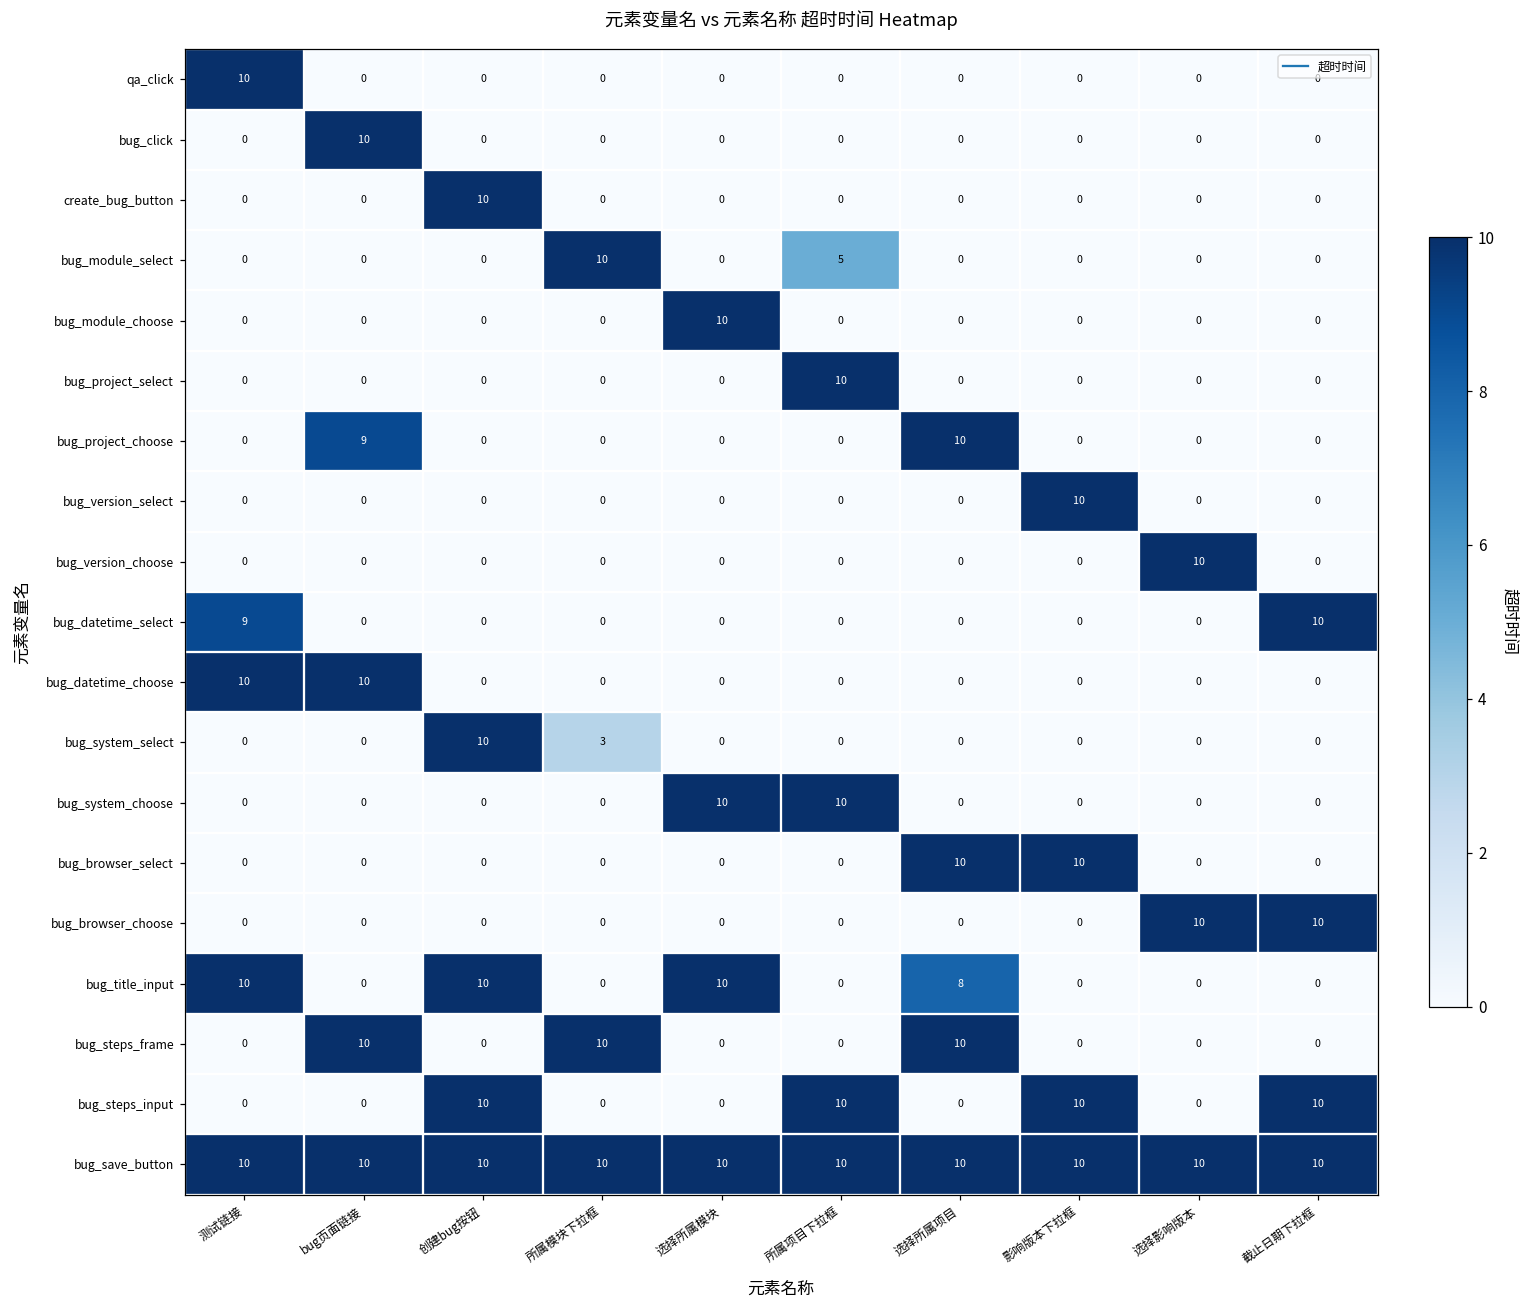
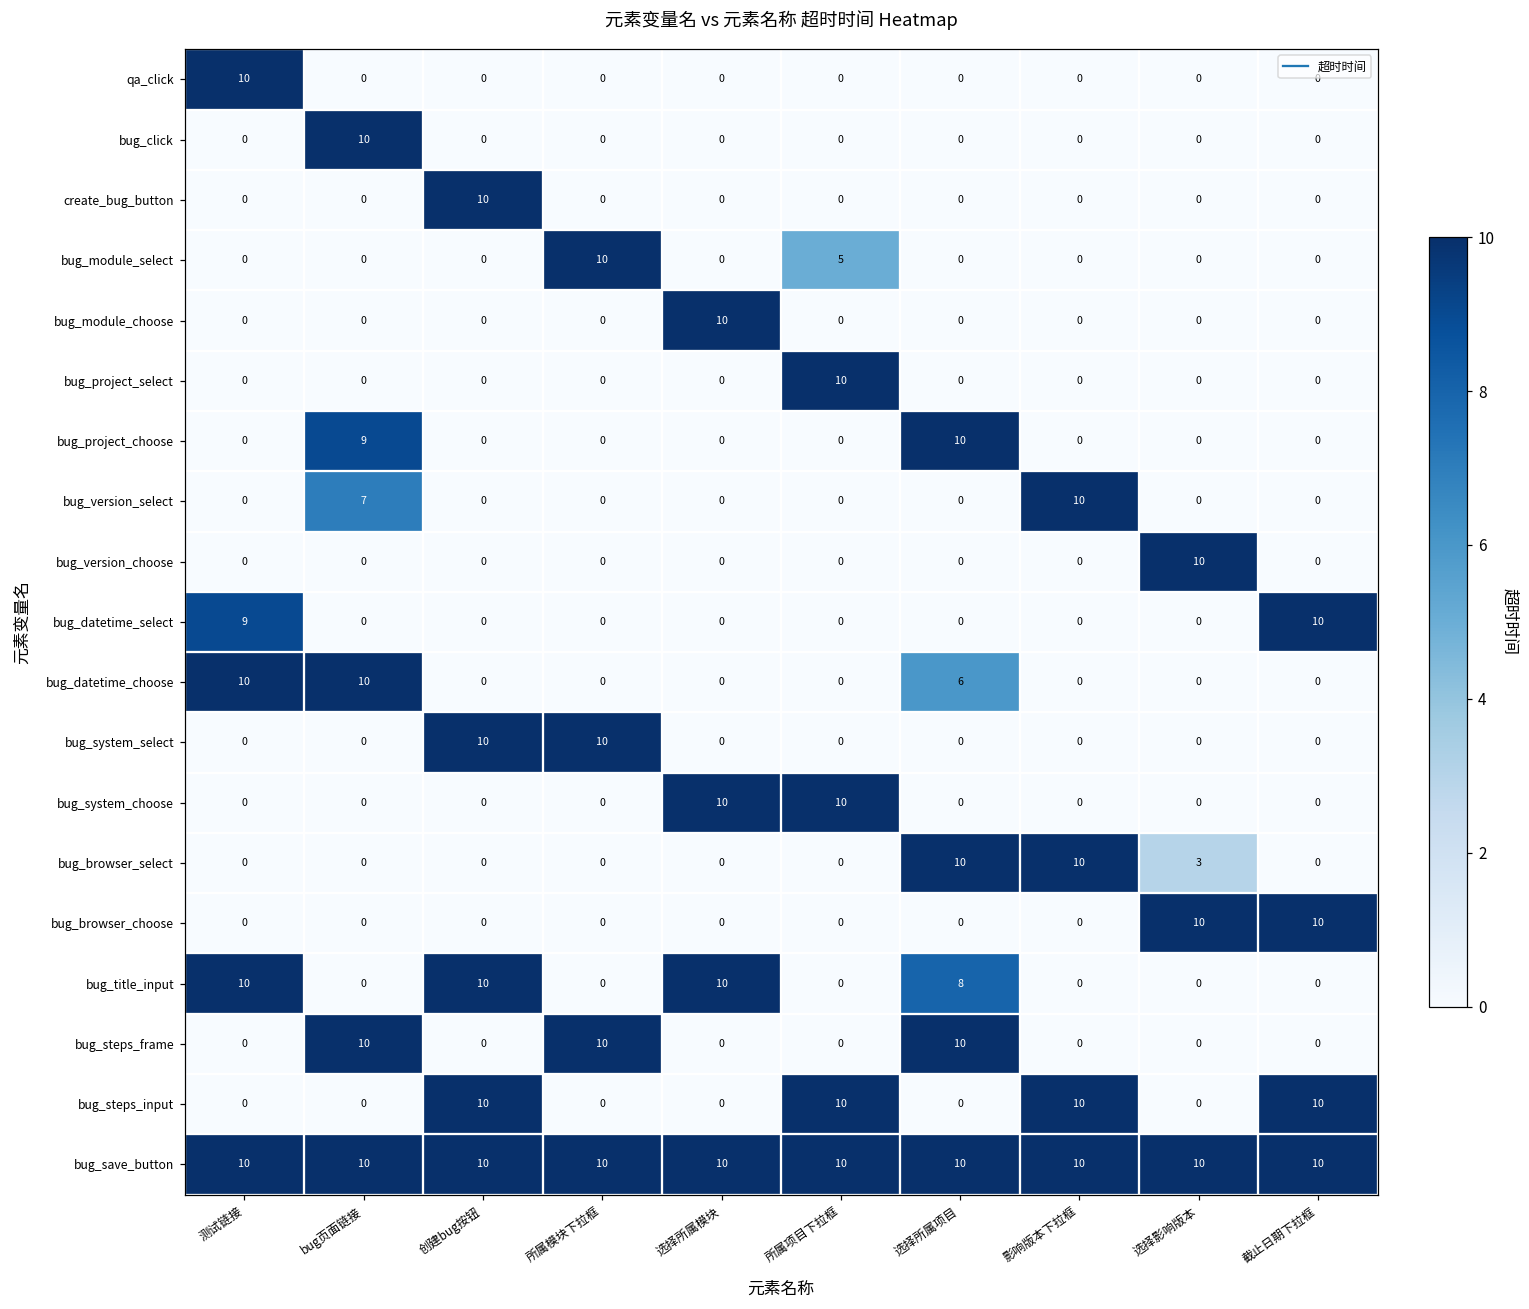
bug_version_select, bug页面链接: 0 -> 7
bug_datetime_choose, 选择所属项目: 0 -> 6
bug_system_select, 所属模块下拉框: 3 -> 10
bug_browser_select, 选择影响版本: 0 -> 3
